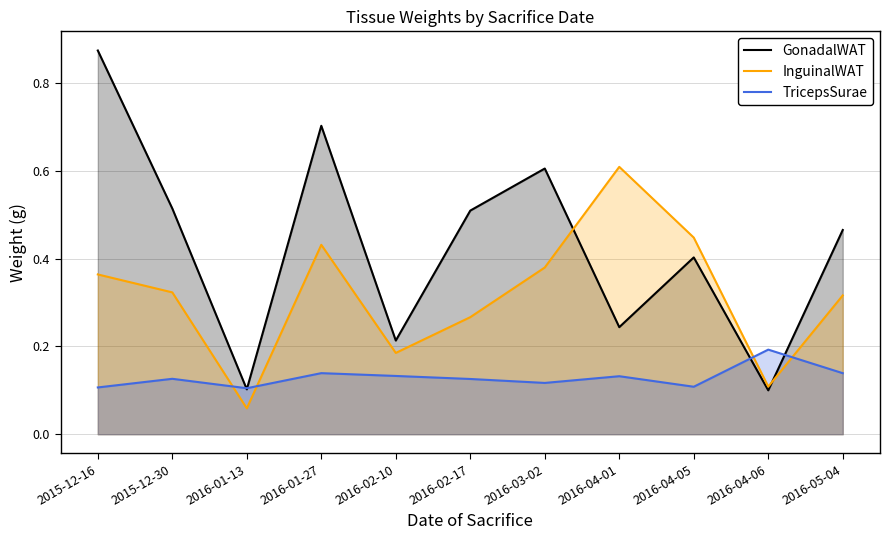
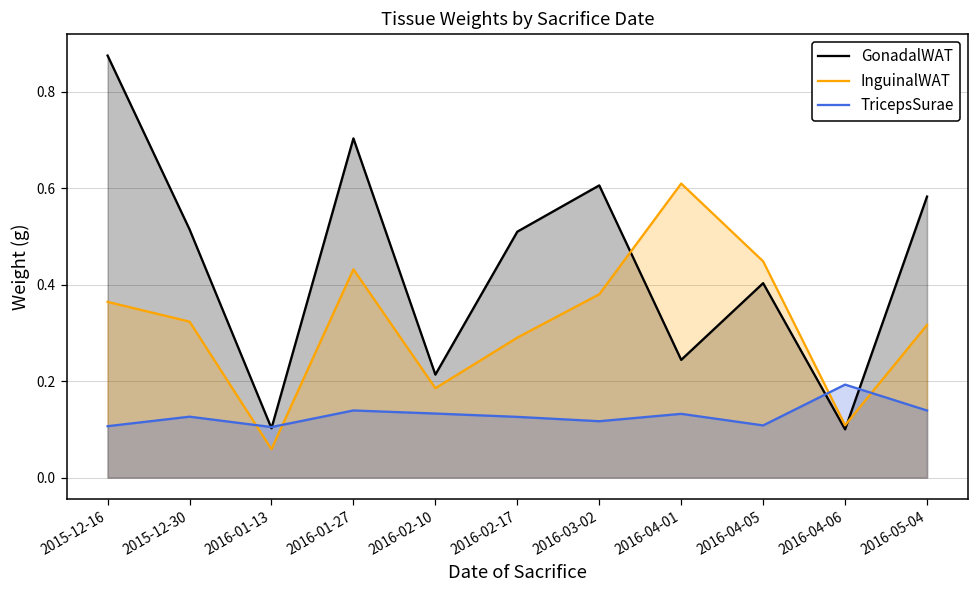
InguinalWAT, 2016-02-17: 0.27 -> 0.29
GonadalWAT, 2016-05-04: 0.47 -> 0.58
